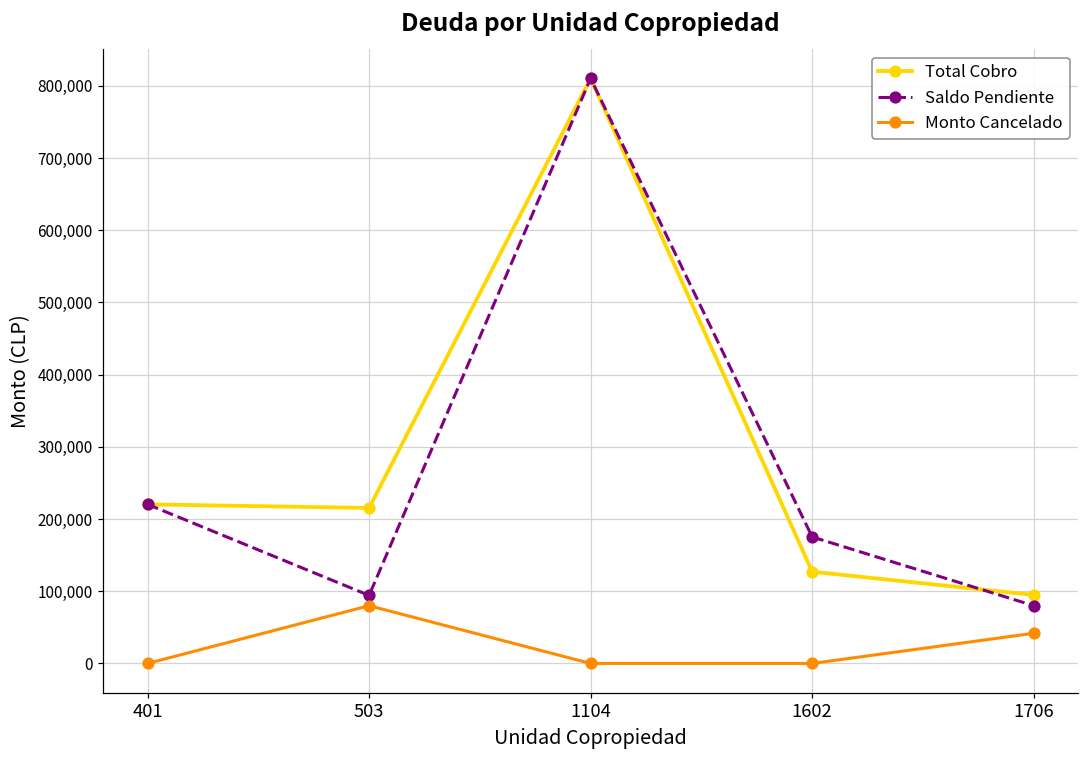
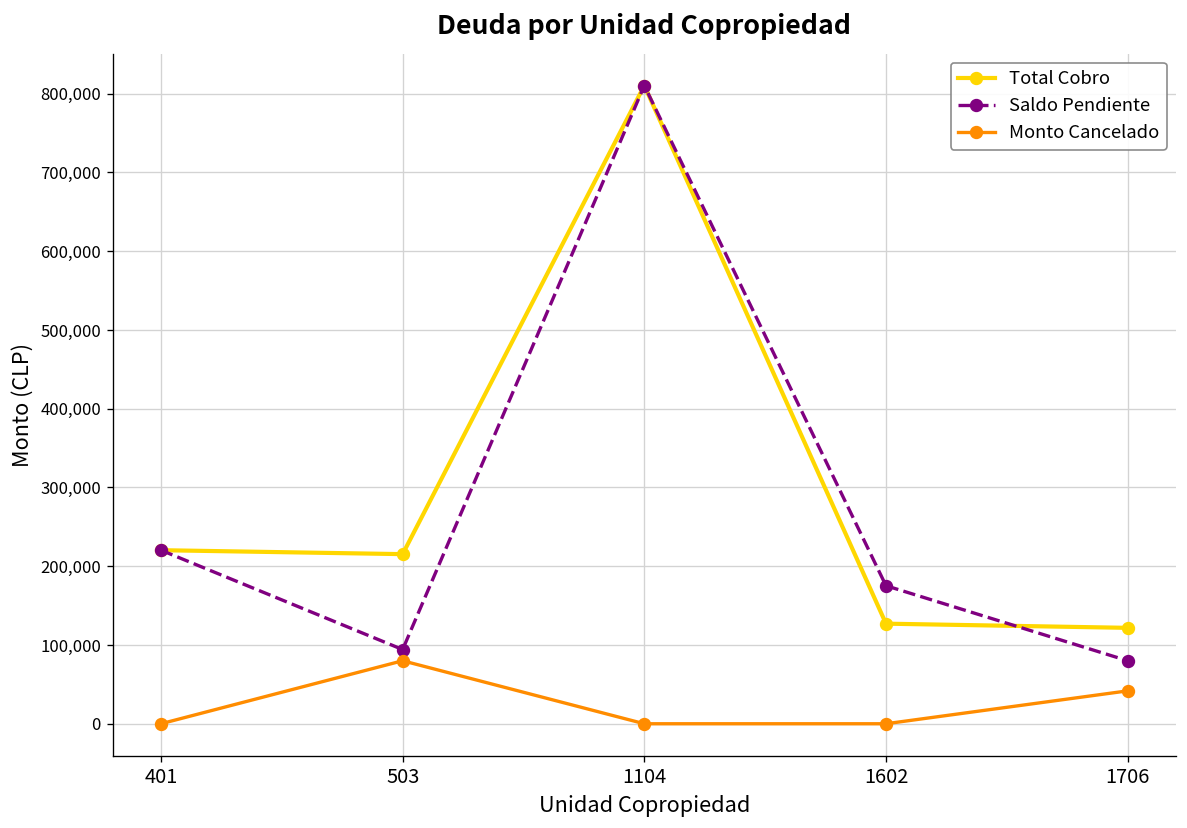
Total Cobro, 1706: 90,000 -> 120,000
